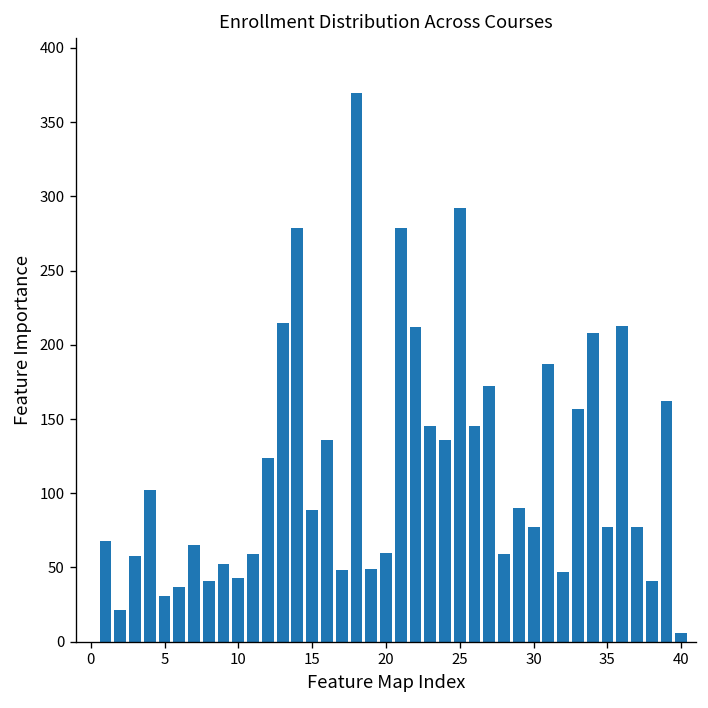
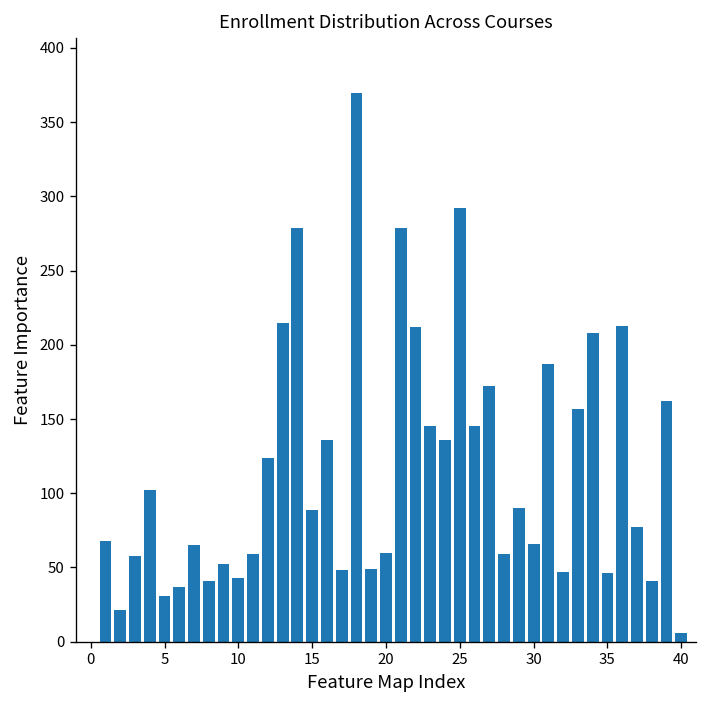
30: 77 -> 66
35: 77 -> 46
